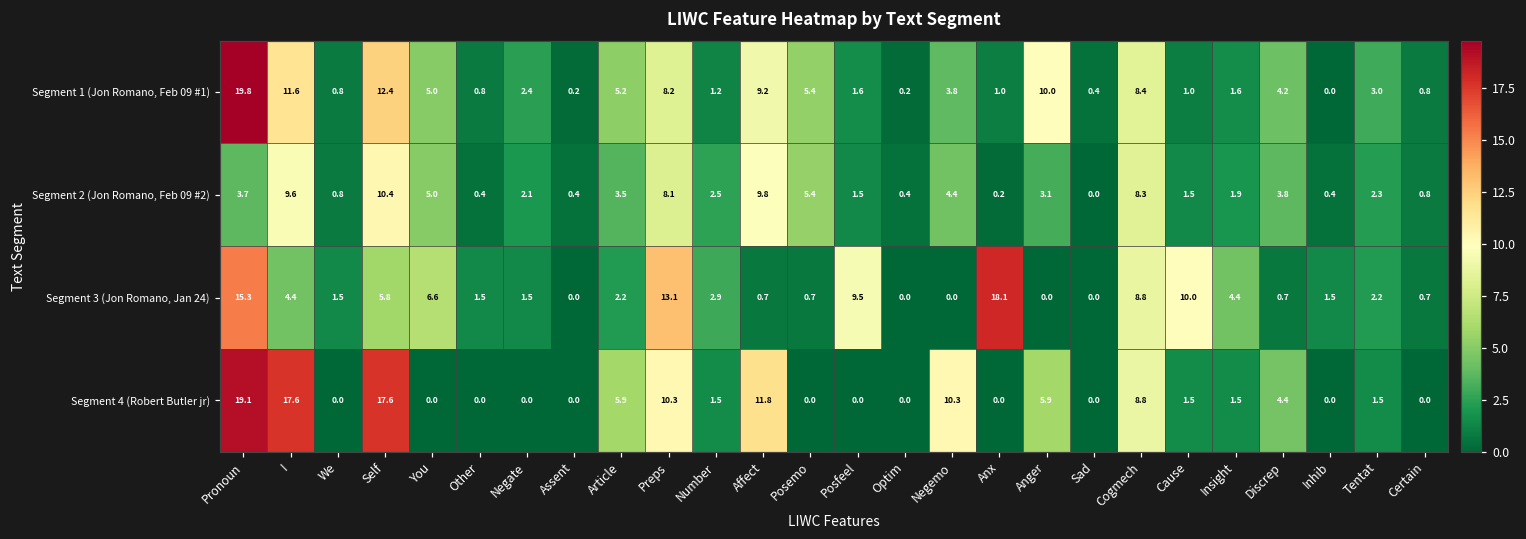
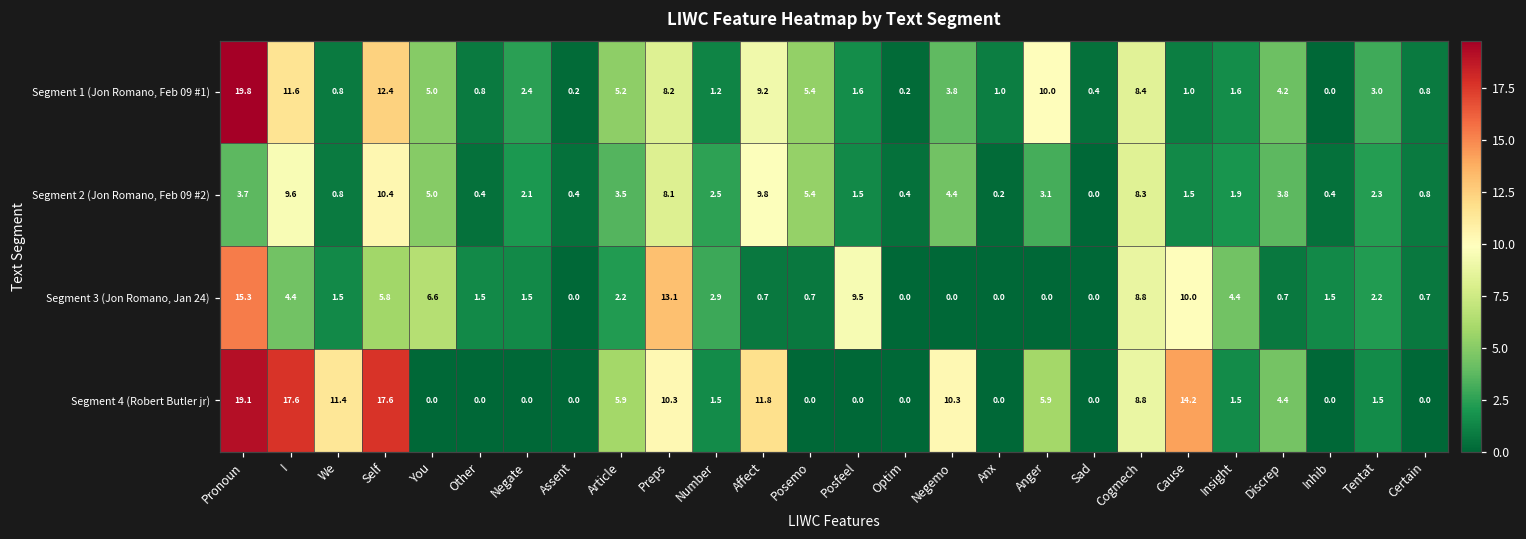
Segment 3 (Jon Romano, Jan 24), Anx: 18.1 -> 0.0
Segment 4 (Robert Butler jr), We: 0.0 -> 11.4
Segment 4 (Robert Butler jr), Cause: 1.5 -> 14.2
